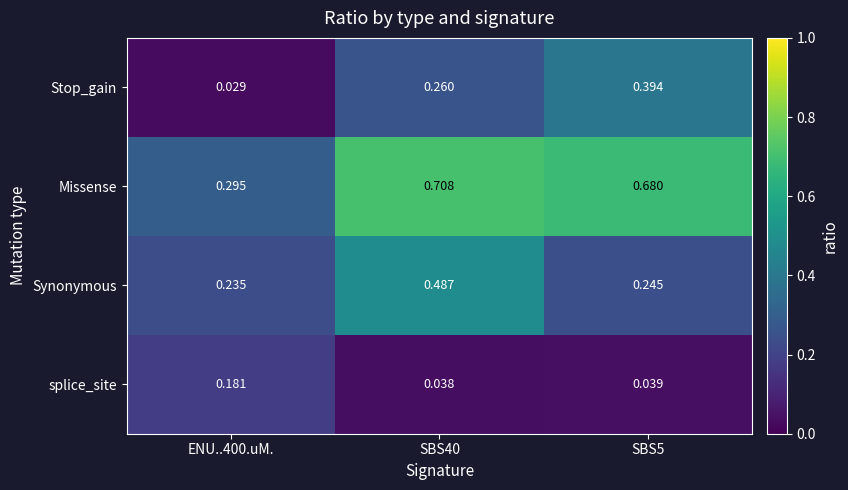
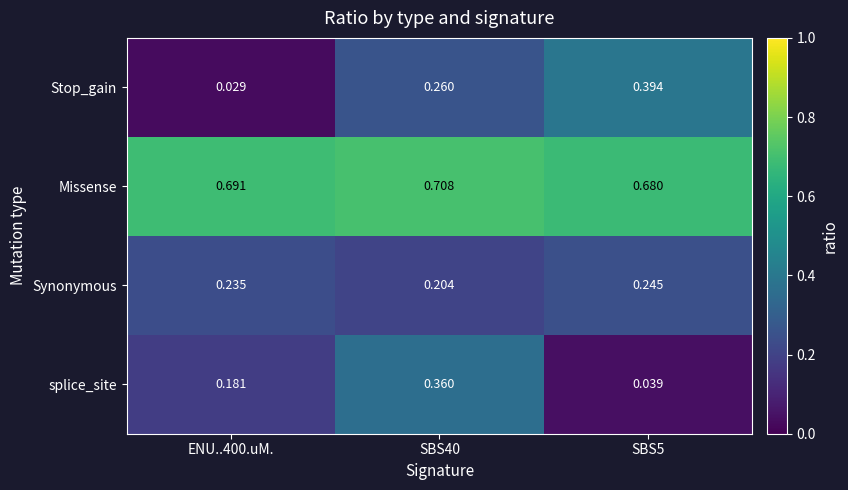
Missense, ENU..400.uM.: 0.295 -> 0.691
Synonymous, SBS40: 0.487 -> 0.204
splice_site, SBS40: 0.038 -> 0.360
